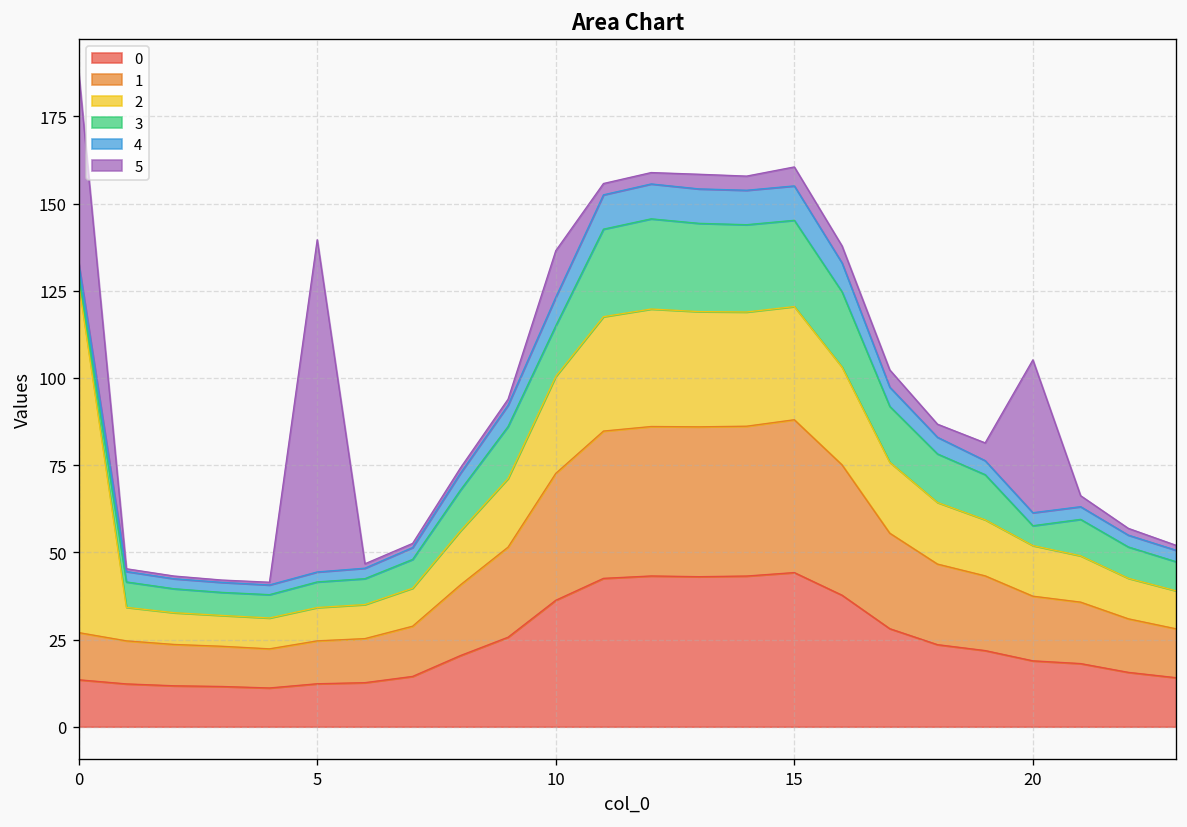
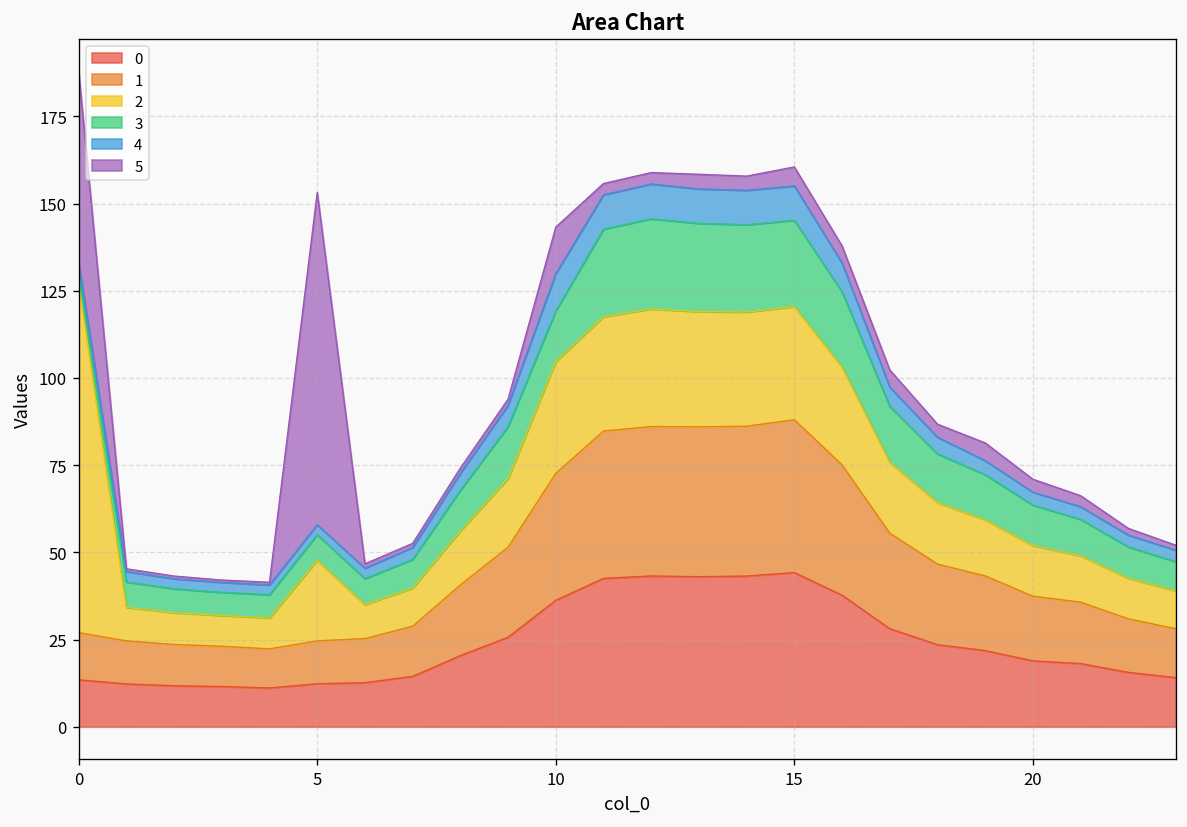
2, 5: 10 -> 23
2, 10: 28 -> 32
4, 10: 8 -> 11
3, 20: 6 -> 12
5, 20: 44 -> 4
